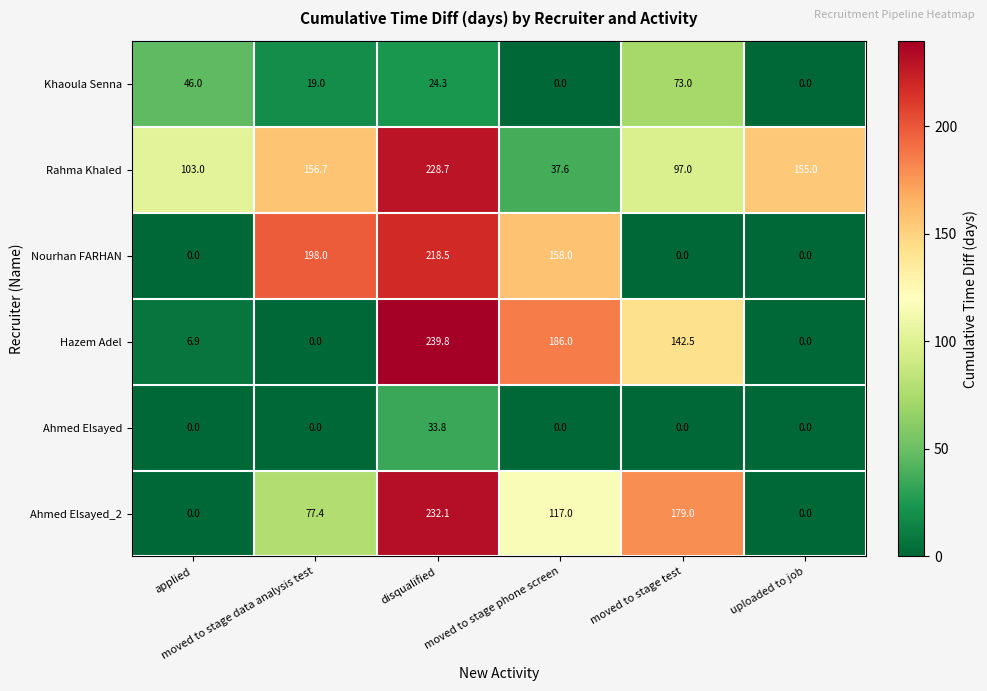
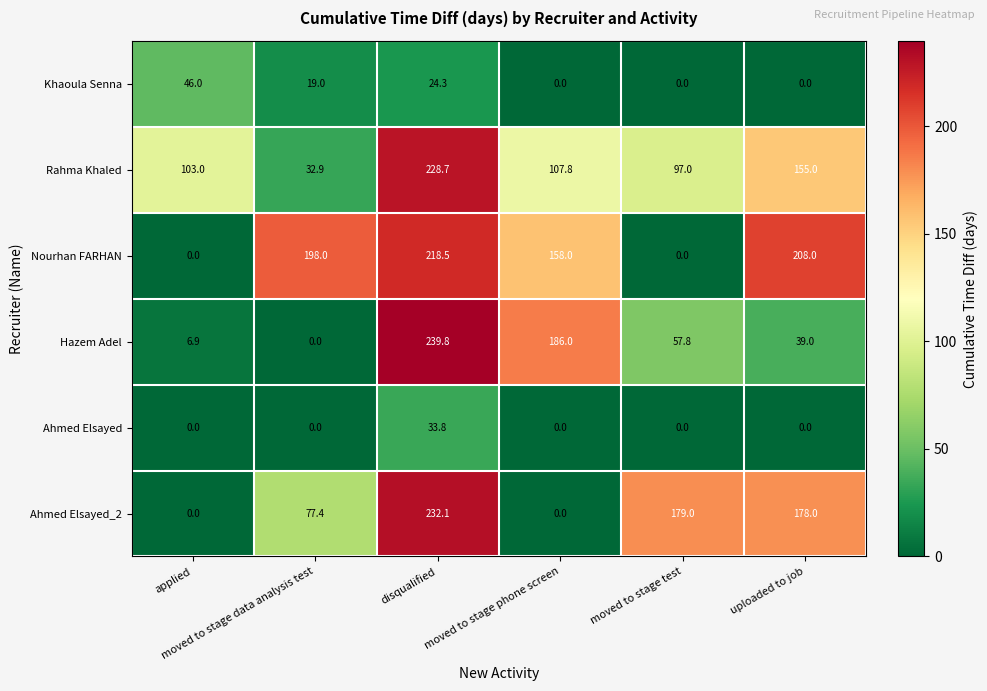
Khaoula Senna, moved to stage test: 73.0 -> 0.0
Rahma Khaled, moved to stage data analysis test: 156.7 -> 32.9
Rahma Khaled, moved to stage phone screen: 37.6 -> 107.8
Nourhan FARHAN, uploaded to job: 0.0 -> 208.0
Hazem Adel, moved to stage test: 142.5 -> 57.8
Hazem Adel, uploaded to job: 0.0 -> 39.0
Ahmed Elsayed_2, moved to stage phone screen: 117.0 -> 0.0
Ahmed Elsayed_2, uploaded to job: 0.0 -> 178.0
